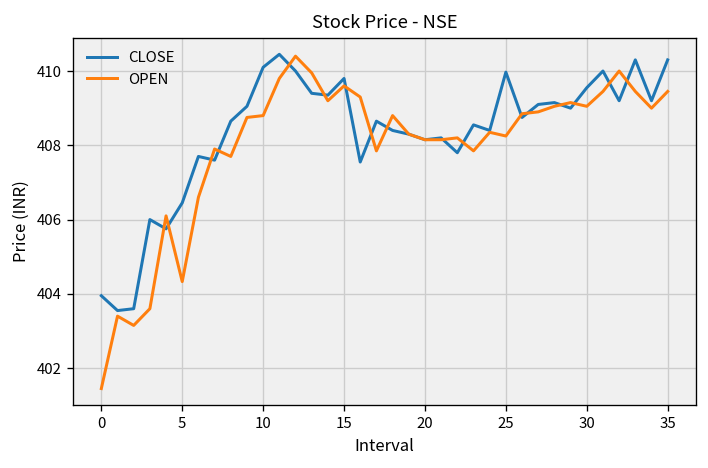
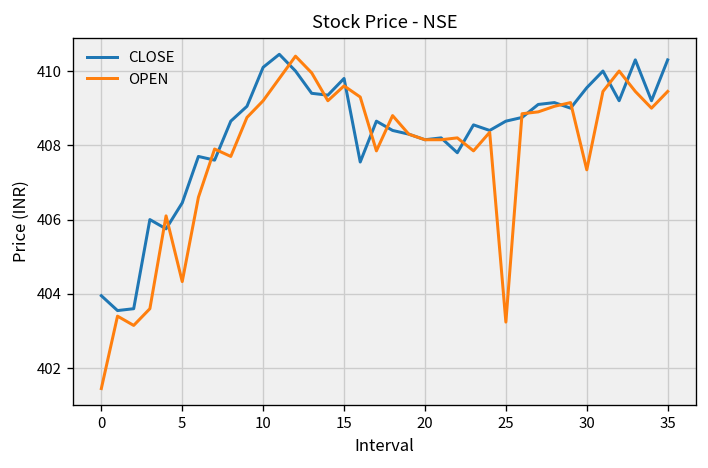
OPEN, 10: 408.8 -> 409.2
CLOSE, 25: 410.0 -> 408.7
OPEN, 25: 408.3 -> 403.2
OPEN, 30: 409.1 -> 407.3
